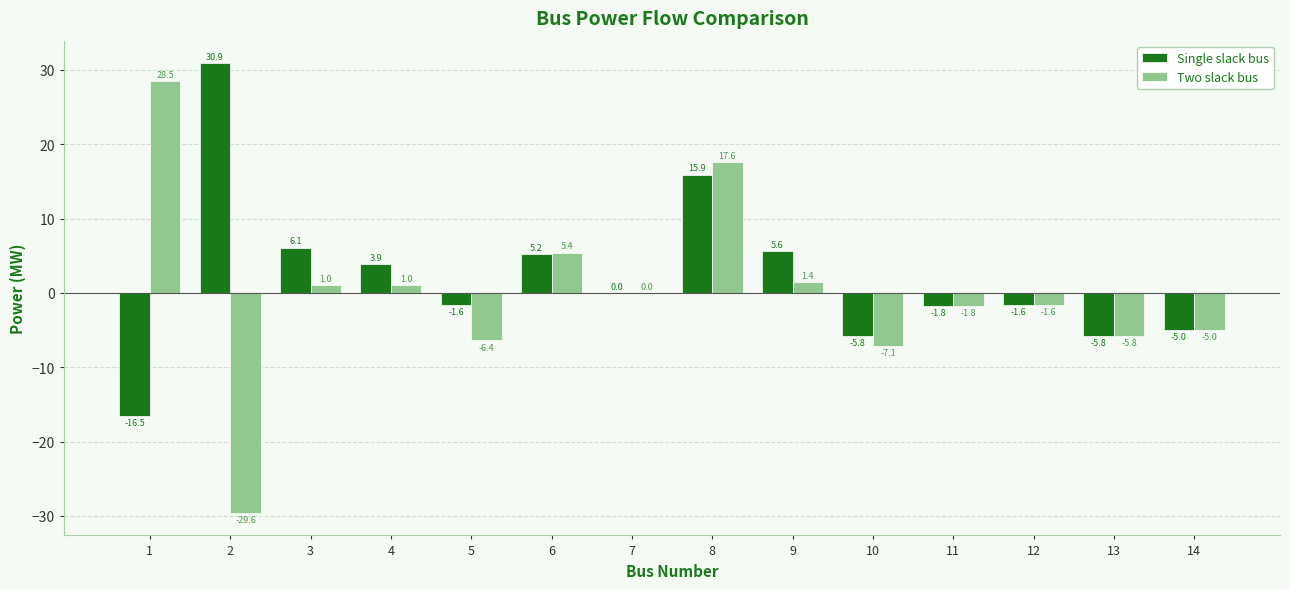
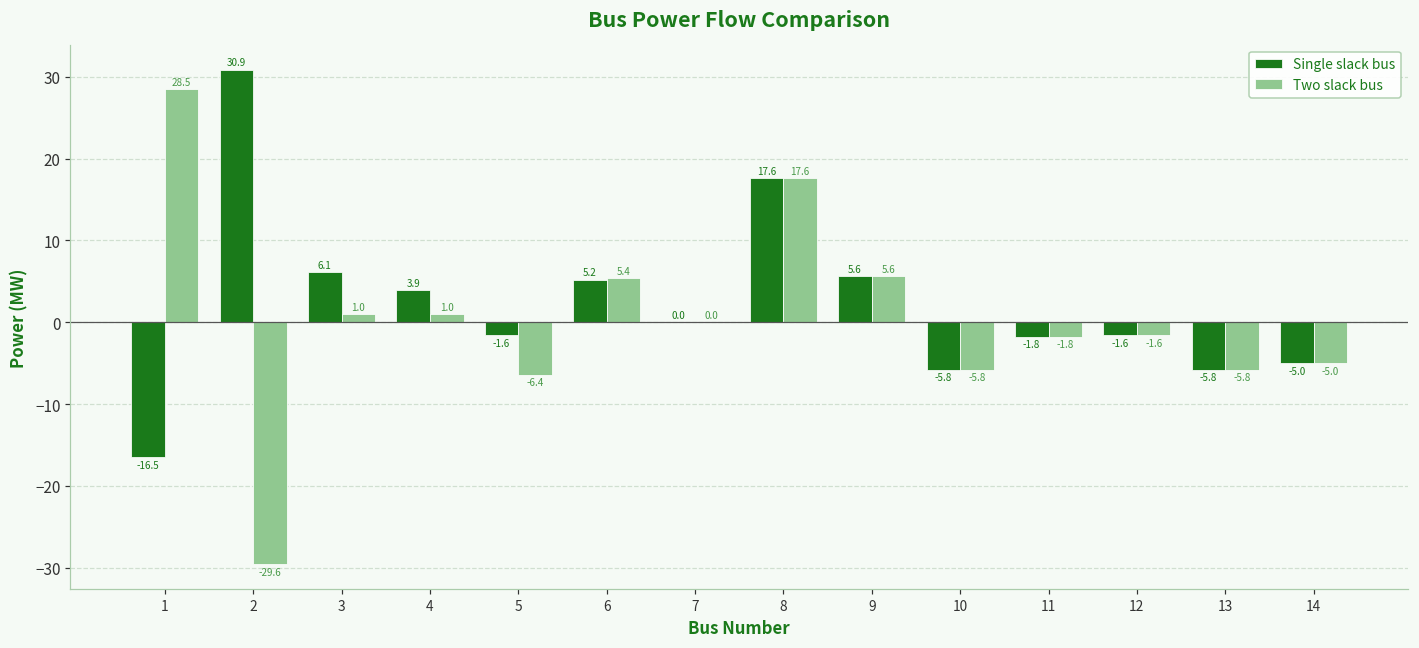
Single slack bus, 8: 15.9 -> 17.6
Two slack bus, 9: 1.4 -> 5.6
Two slack bus, 10: -7.1 -> -5.8
